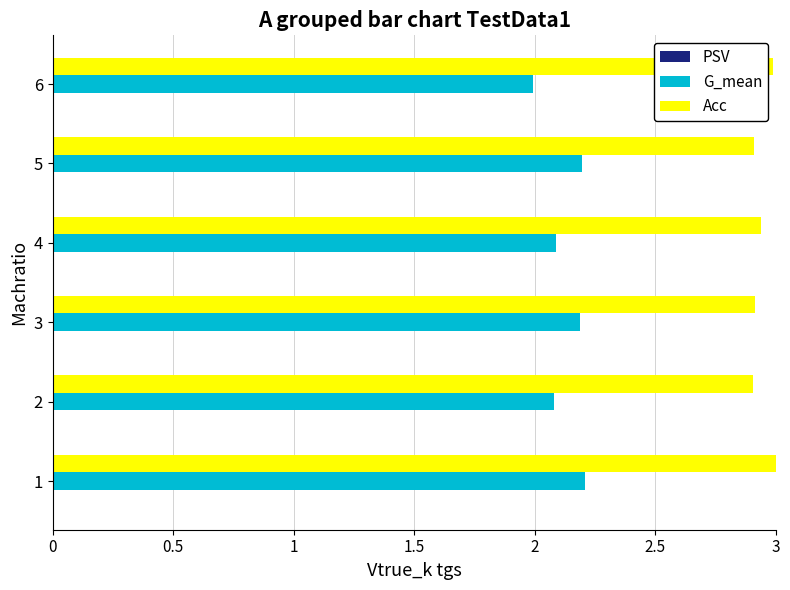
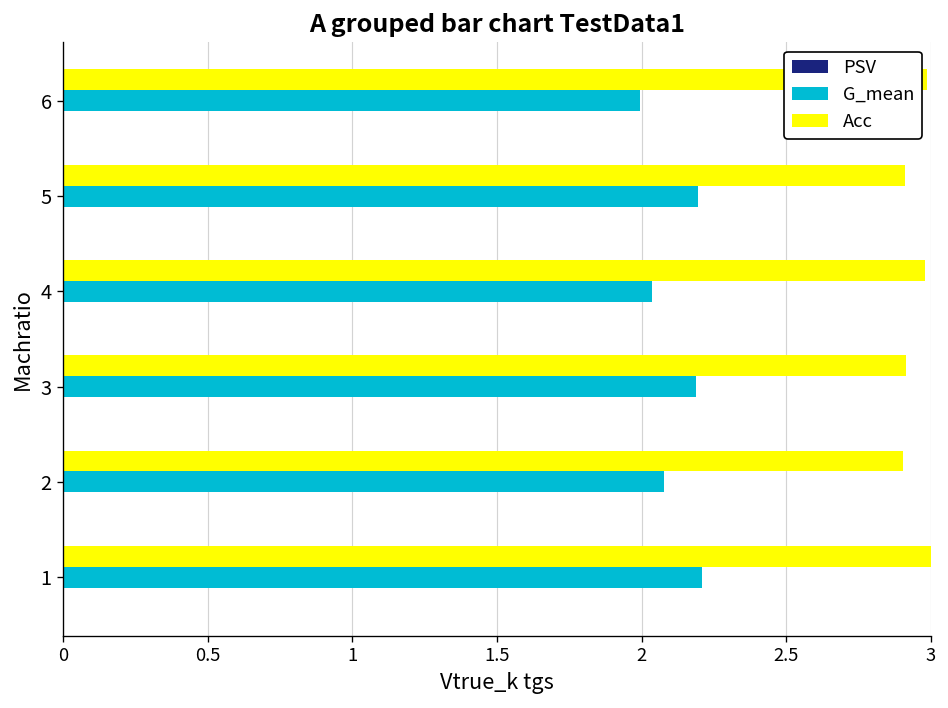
Acc, 4: 2.94 -> 2.98
G_mean, 4: 2.09 -> 2.04
